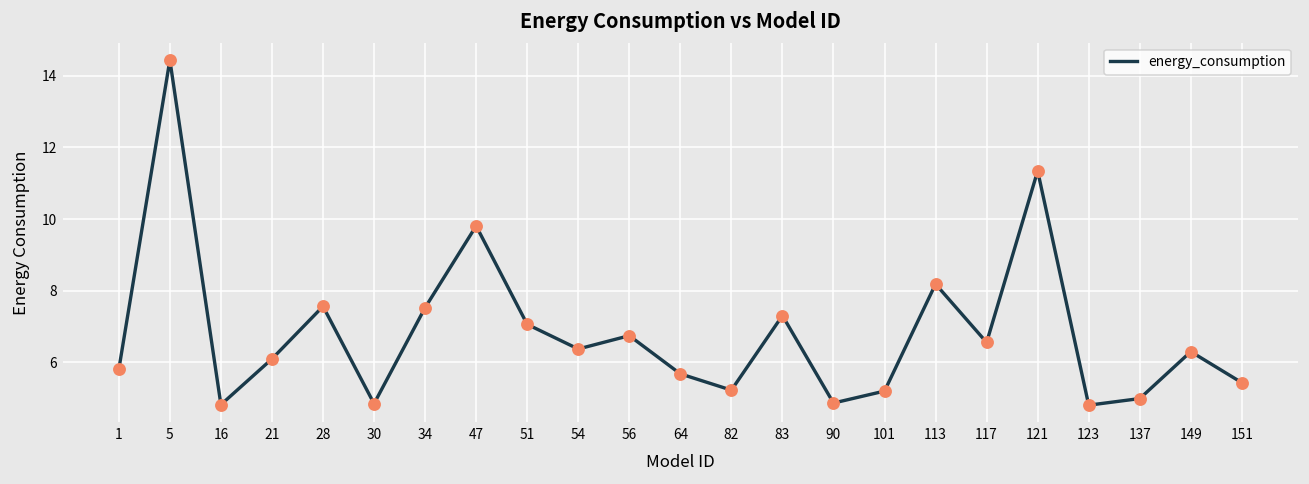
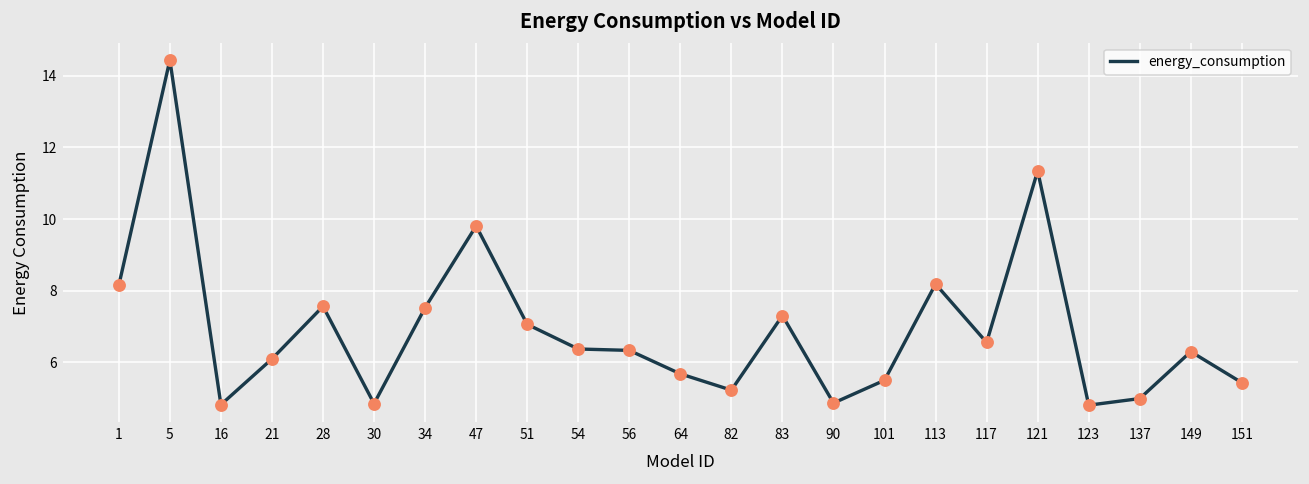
1: 5.8 -> 8.1
56: 6.7 -> 6.3
101: 5.2 -> 5.5
